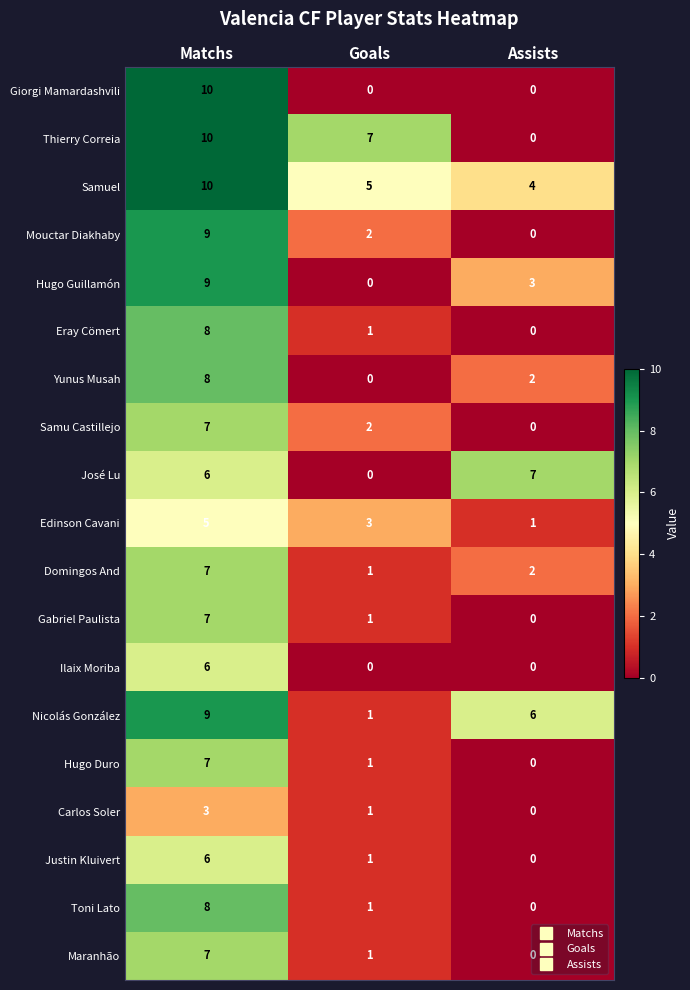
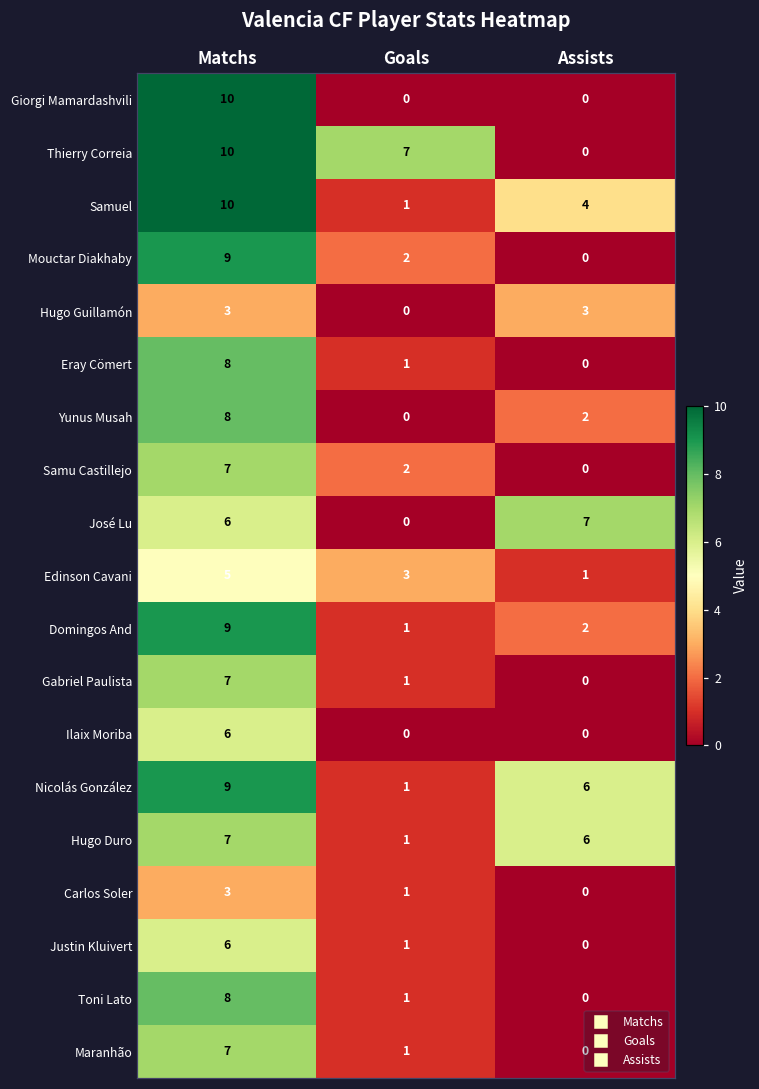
Samuel, Goals: 5 -> 1
Hugo Guillamón, Matchs: 9 -> 3
Domingos And, Matchs: 7 -> 9
Hugo Duro, Assists: 0 -> 6
